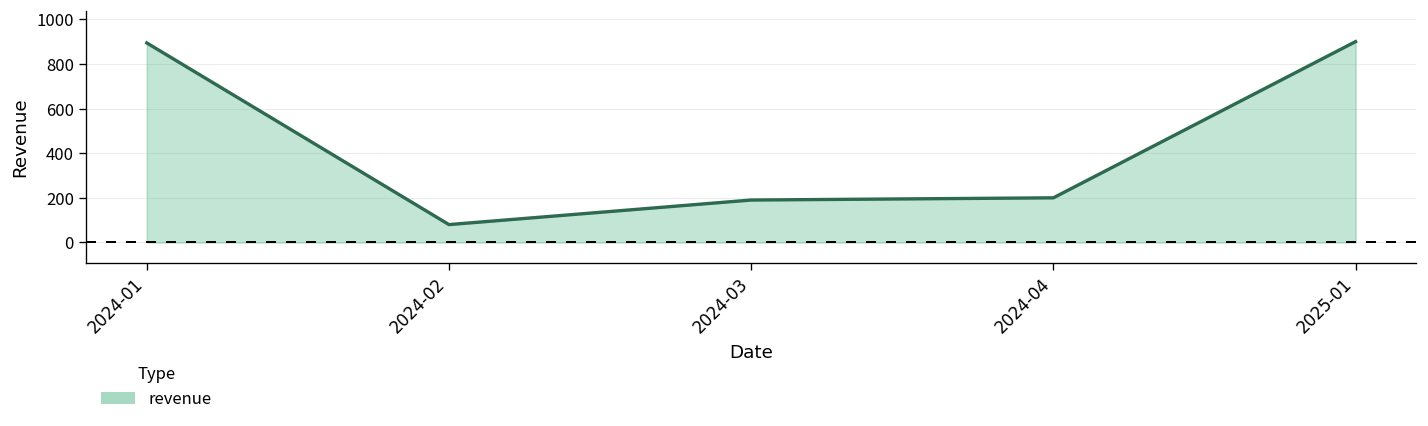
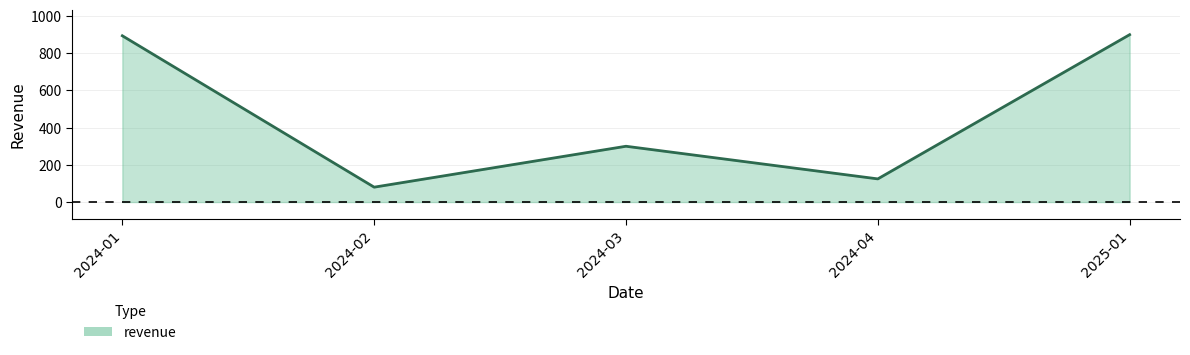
2024-03: 190 -> 300
2024-04: 200 -> 120
